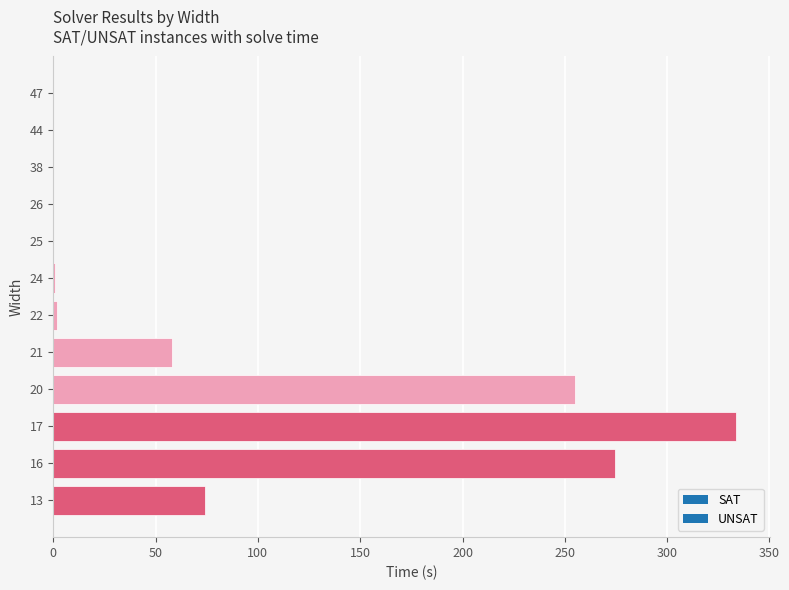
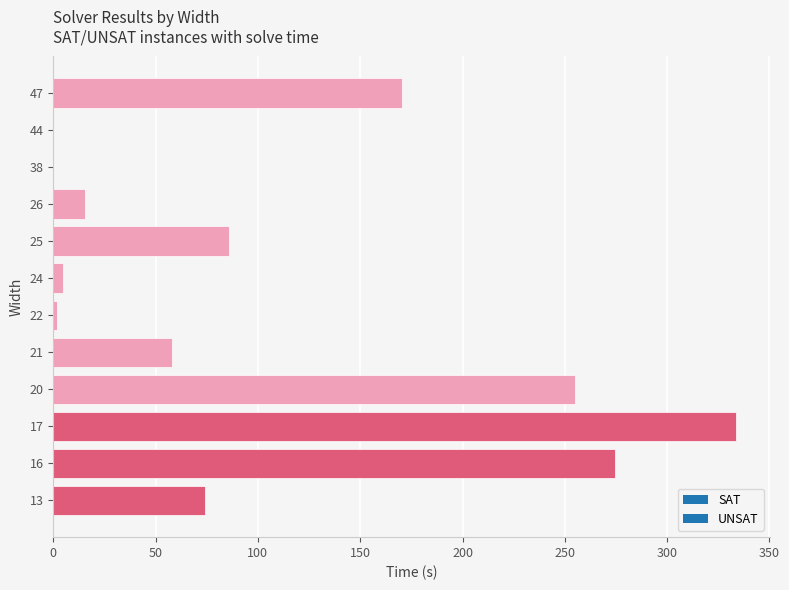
47: 0 -> 170
26: 0 -> 15
25: 0 -> 86
24: 1 -> 5
